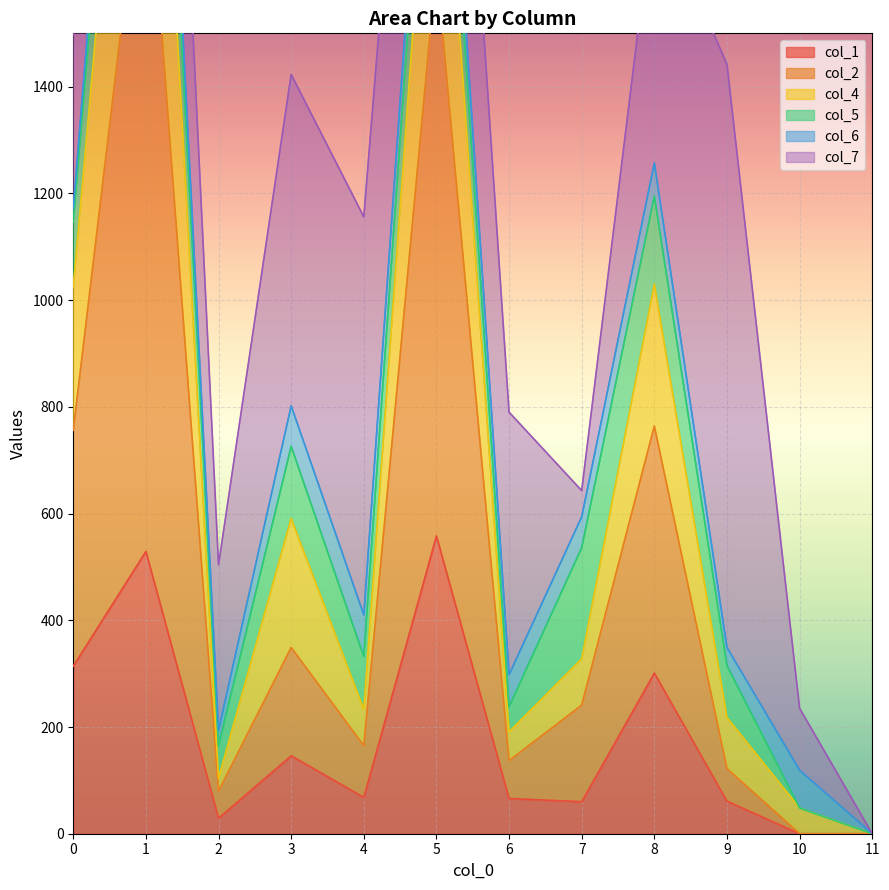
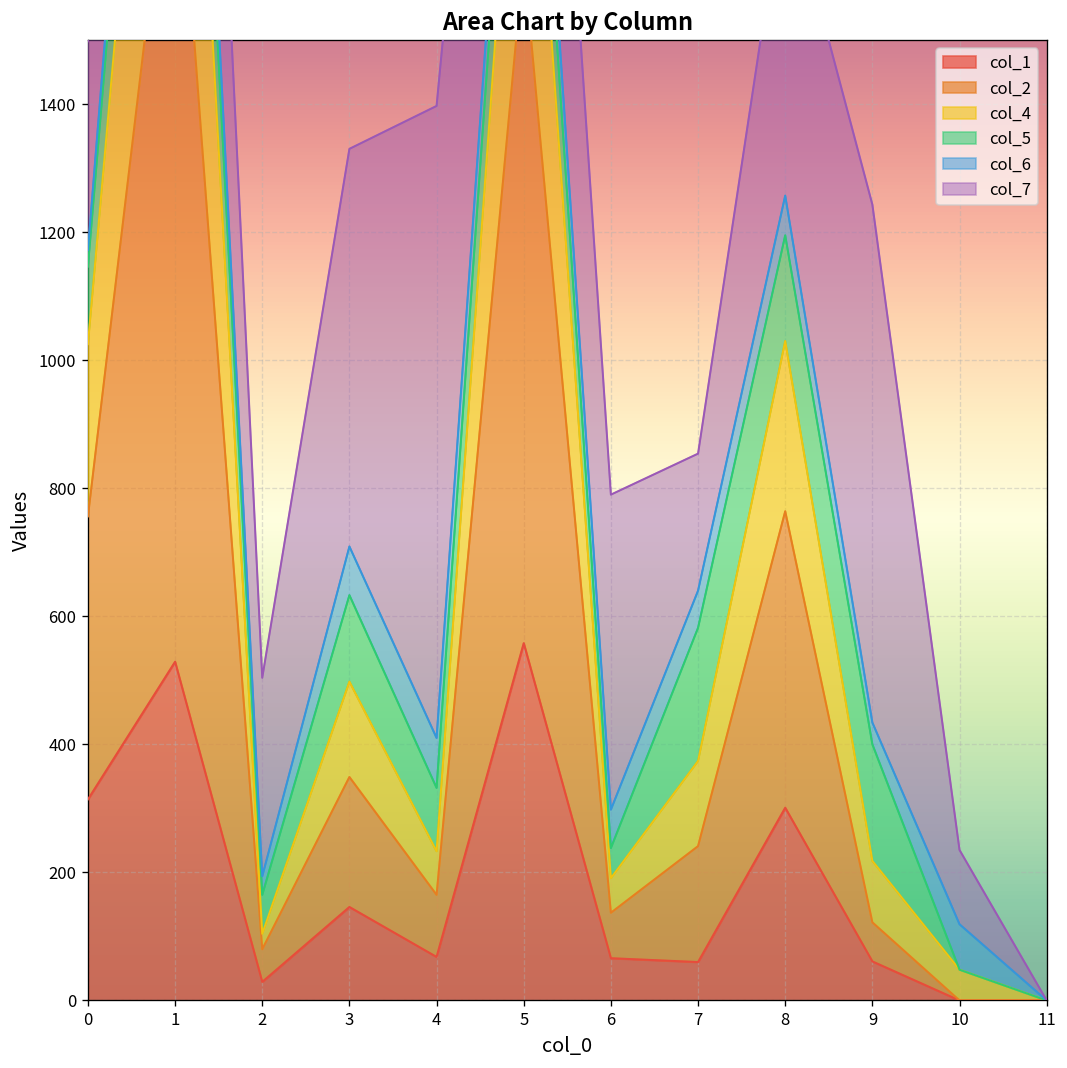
col_4, 3: 240 -> 150
col_7, 4: 750 -> 990
col_4, 7: 90 -> 130
col_7, 7: 50 -> 210
col_5, 9: 100 -> 180
col_7, 9: 1090 -> 810
